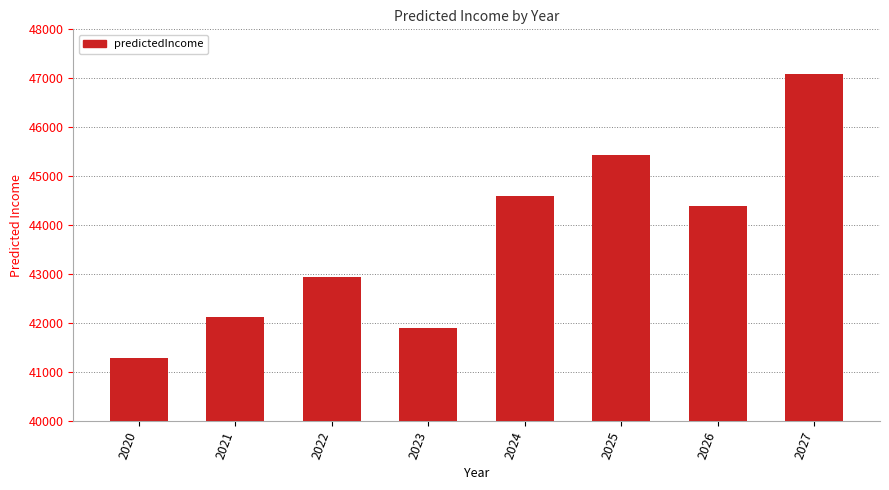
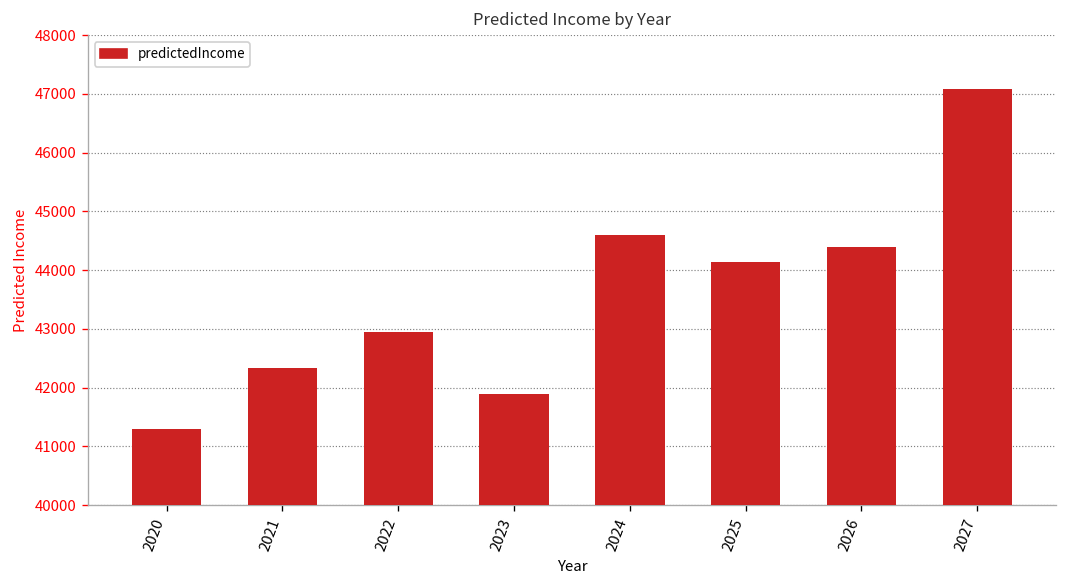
2021: 42100 -> 42300
2025: 45400 -> 44100
